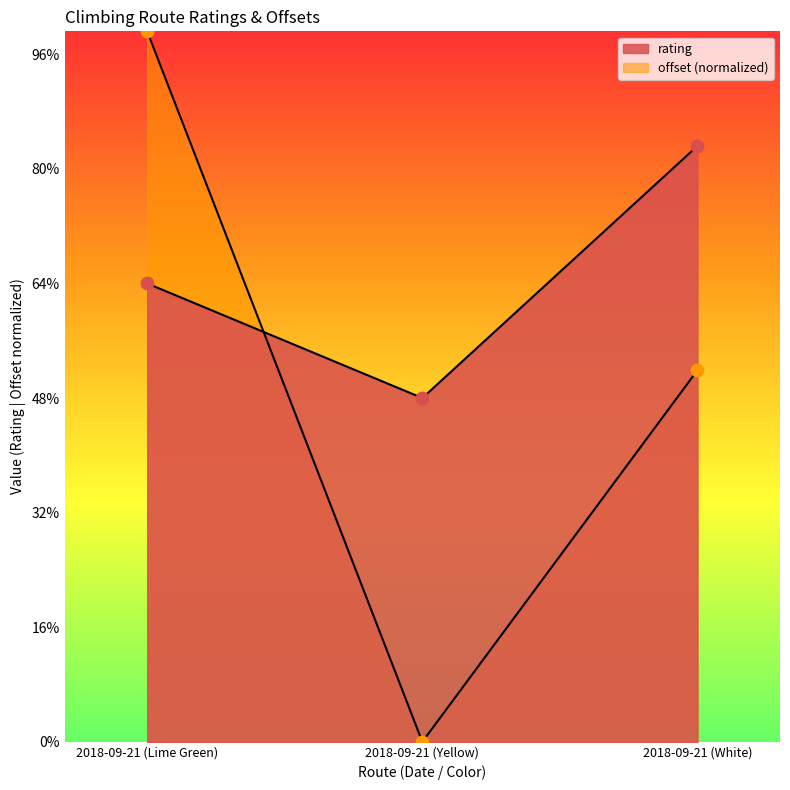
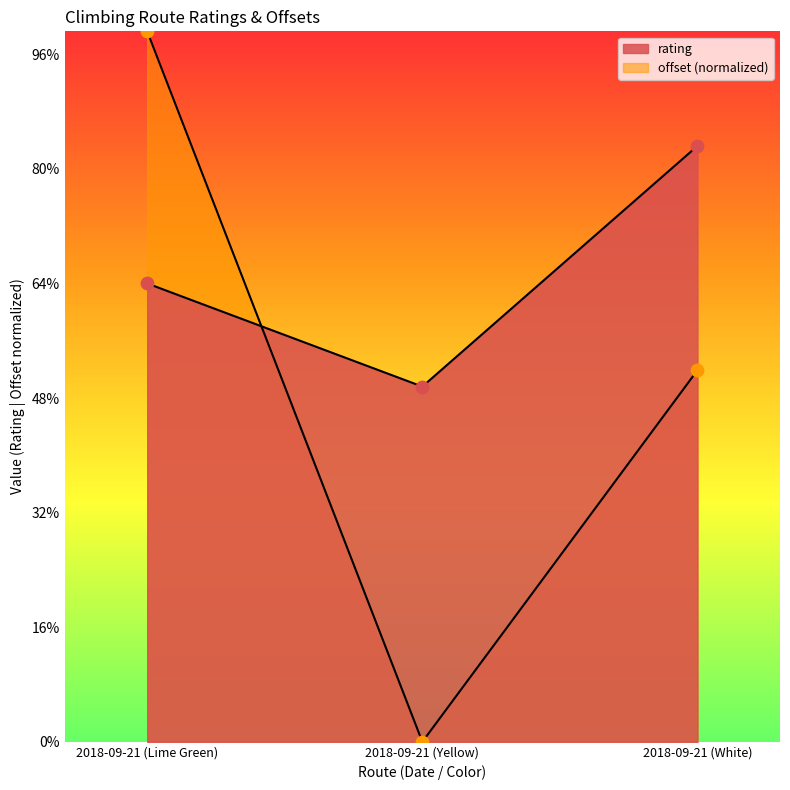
rating, 2018-09-21 (Yellow): 48% -> 50%
